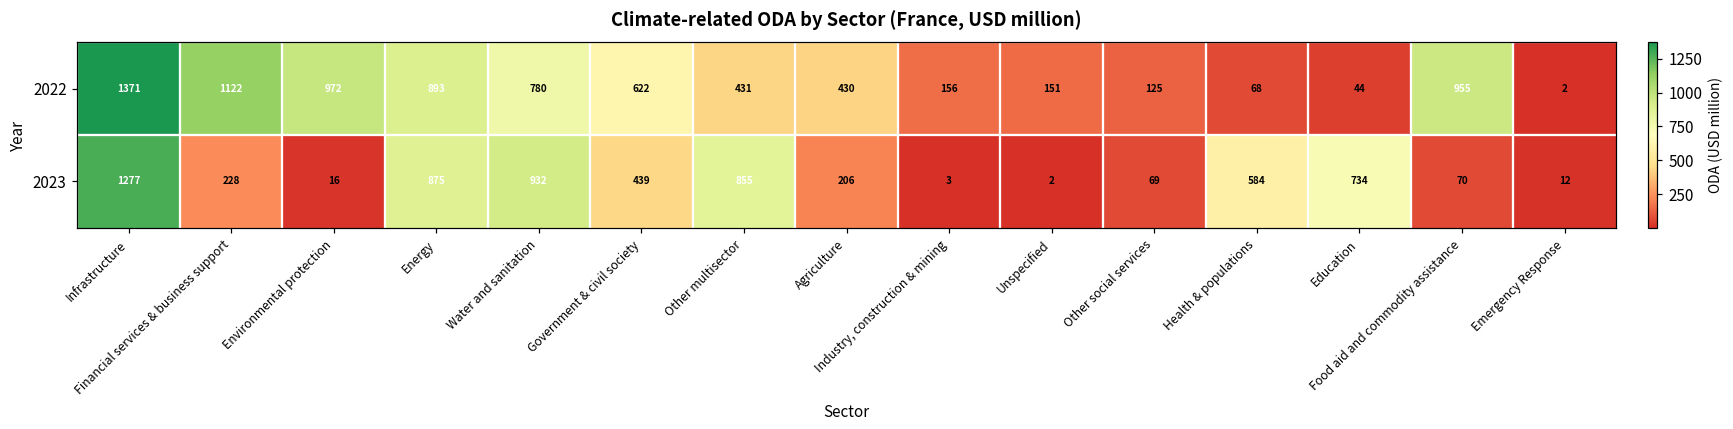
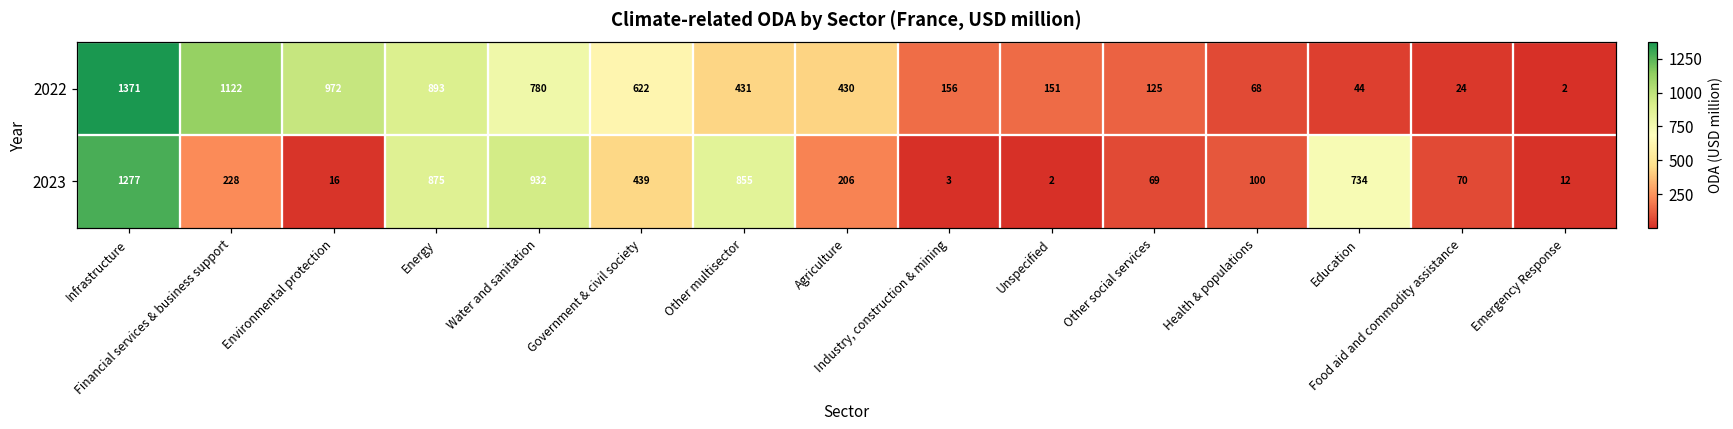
2022, Food aid and commodity assistance: 955 -> 24
2023, Health & populations: 584 -> 100
